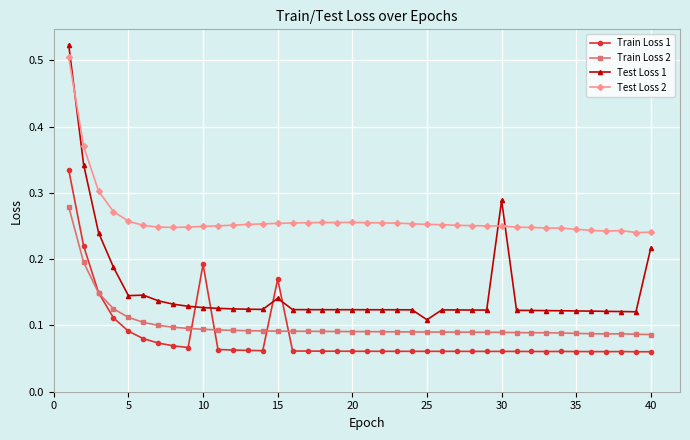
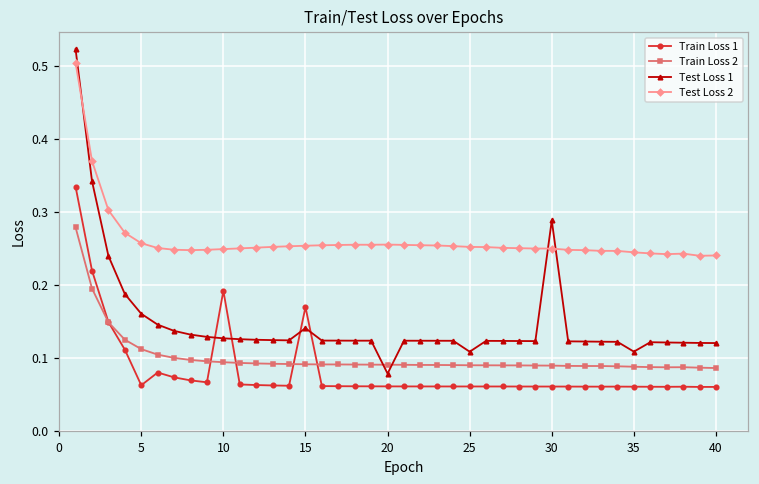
Train Loss 1, 5: 0.09 -> 0.06
Test Loss 1, 5: 0.14 -> 0.16
Test Loss 1, 20: 0.12 -> 0.08
Test Loss 1, 35: 0.12 -> 0.11
Test Loss 1, 40: 0.22 -> 0.12
